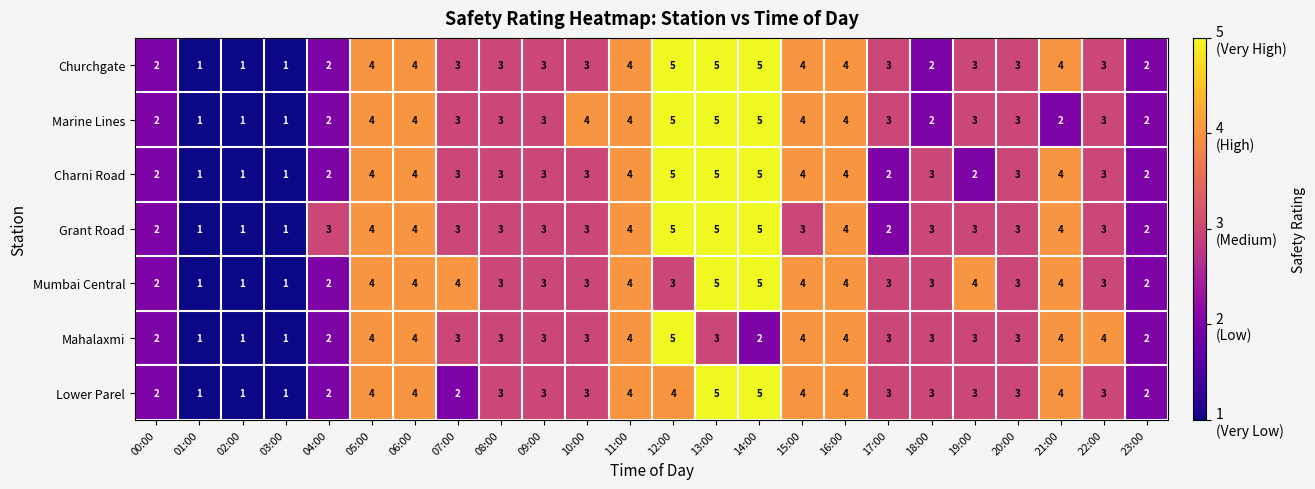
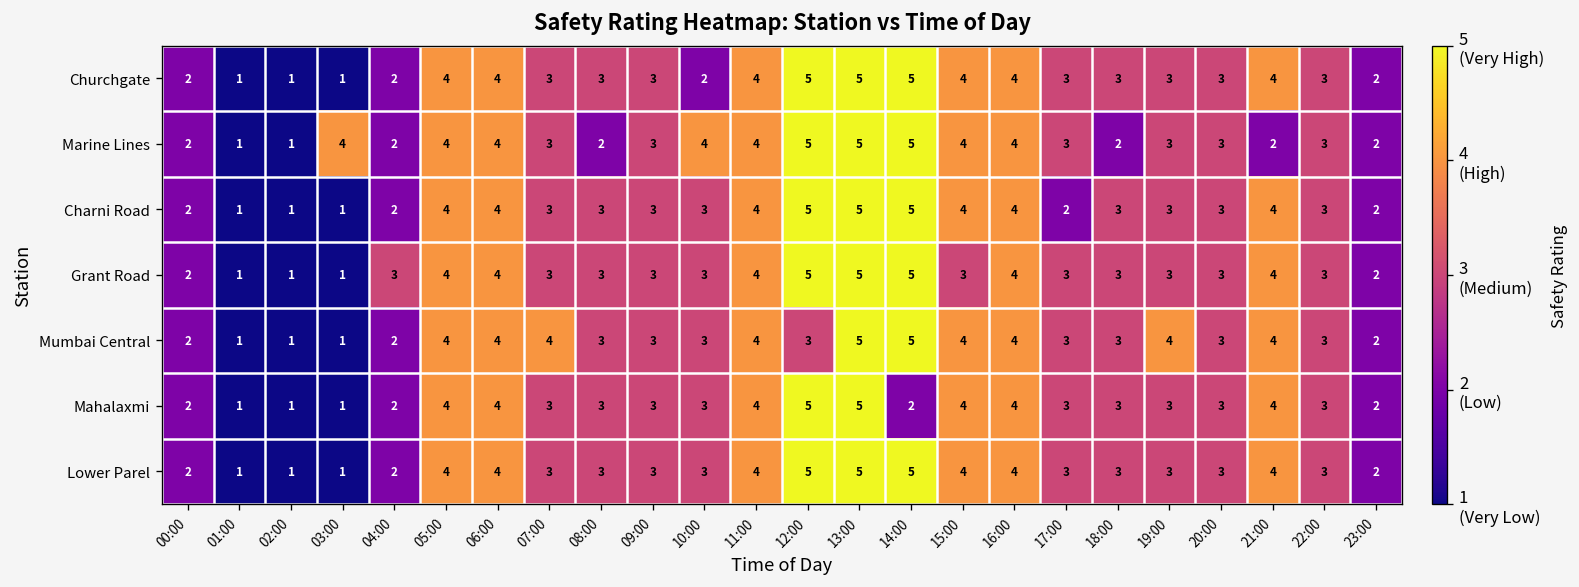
Churchgate, 10:00: 3 -> 2
Churchgate, 18:00: 2 -> 3
Marine Lines, 03:00: 1 -> 4
Marine Lines, 08:00: 3 -> 2
Charni Road, 19:00: 2 -> 3
Grant Road, 17:00: 2 -> 3
Mahalaxmi, 13:00: 3 -> 5
Mahalaxmi, 22:00: 4 -> 3
Lower Parel, 07:00: 2 -> 3
Lower Parel, 12:00: 4 -> 5
